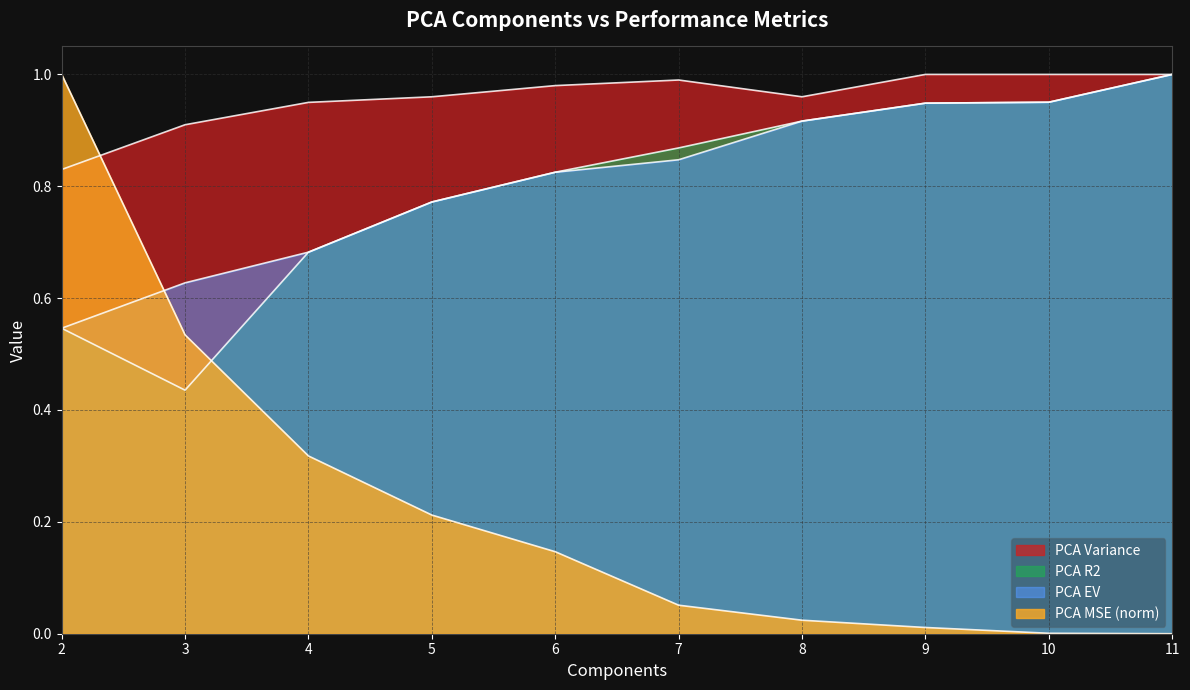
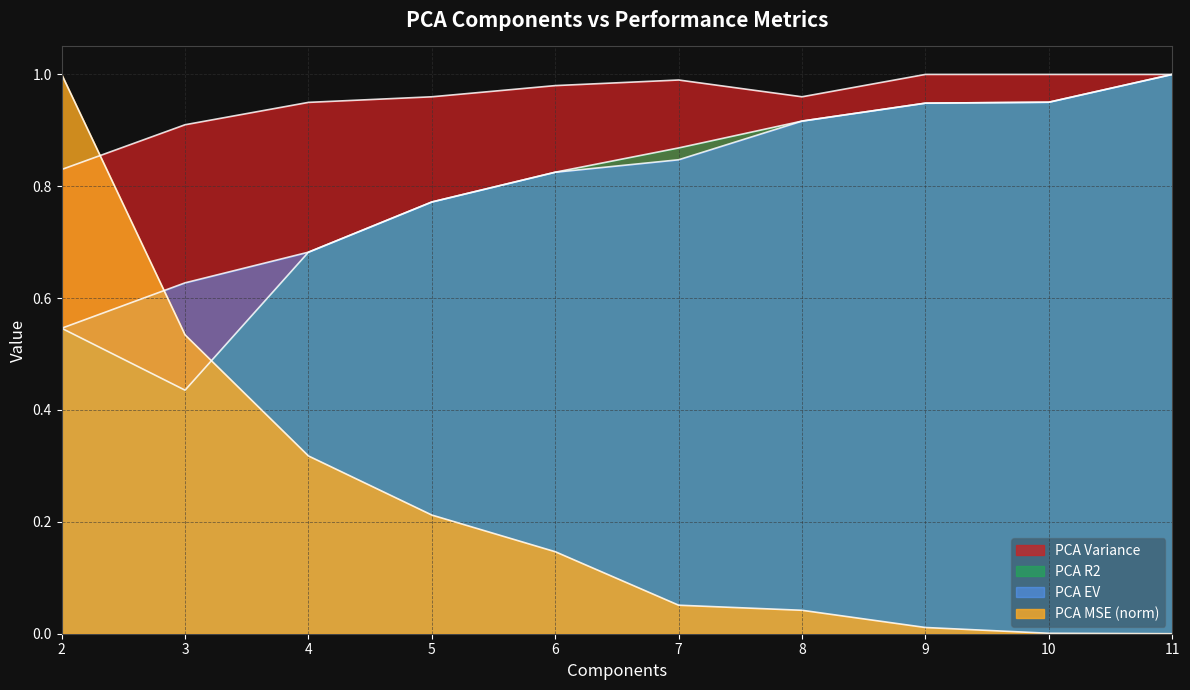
PCA MSE (norm), 8: 0.02 -> 0.04
